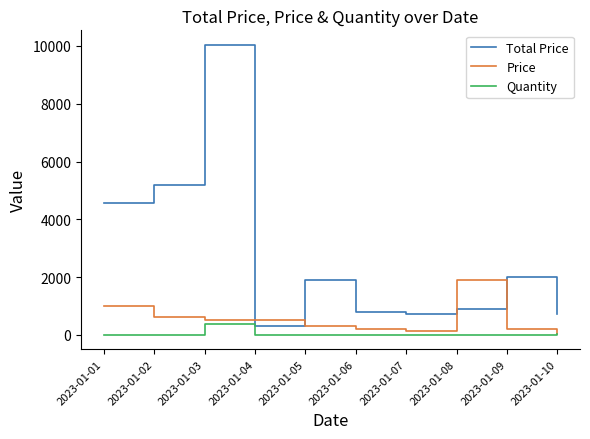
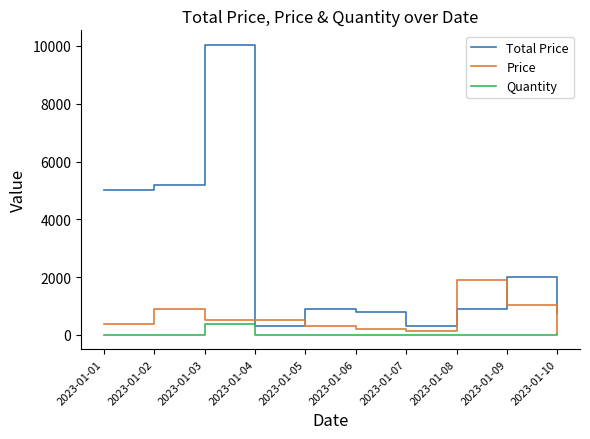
Total Price, 2023-01-01: 4600 -> 5000
Price, 2023-01-01: 1000 -> 400
Price, 2023-01-02: 600 -> 900
Total Price, 2023-01-05: 1900 -> 900
Total Price, 2023-01-07: 700 -> 300
Price, 2023-01-09: 200 -> 1000
